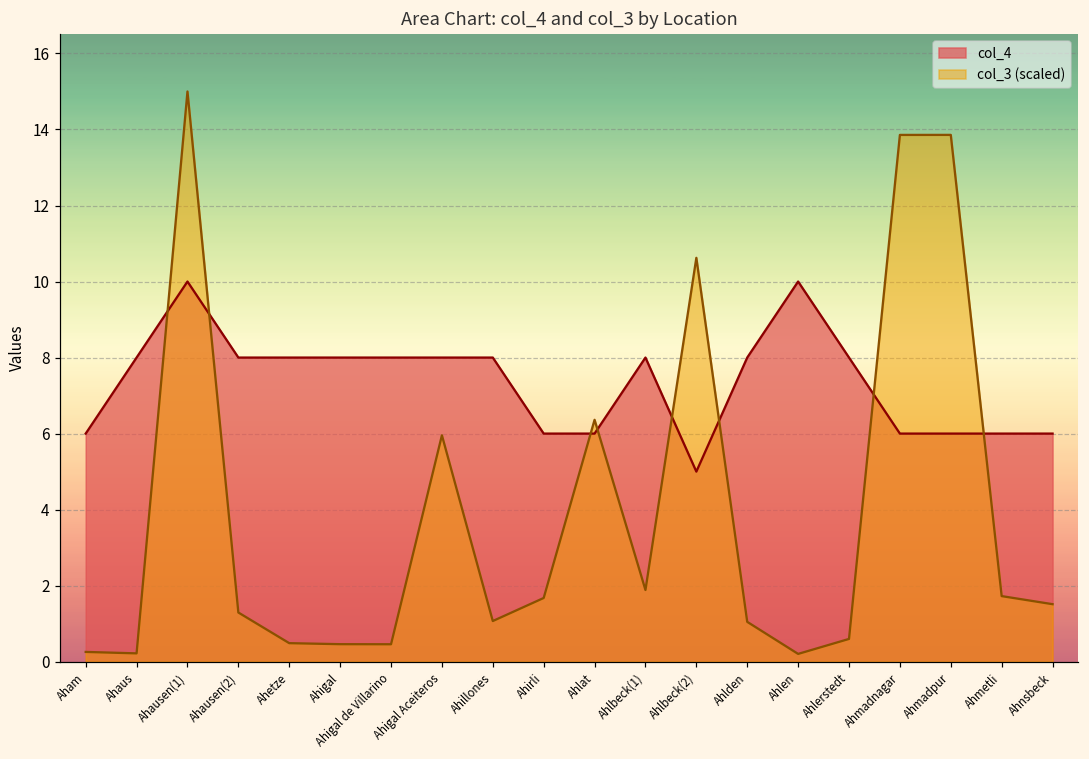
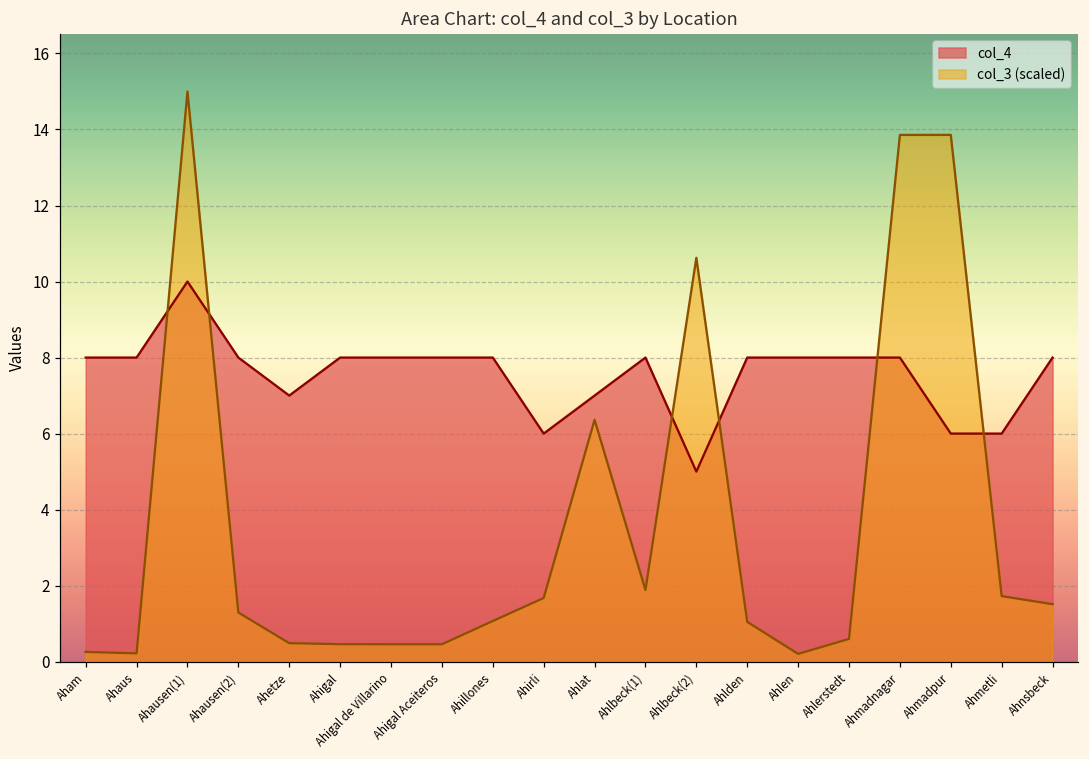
col_4, Aham: 6 -> 8
col_4, Ahetze: 8 -> 7
col_3 (scaled), Ahigal Aceiteros: 6.0 -> 0.5
col_4, Ahlat: 6 -> 7
col_4, Ahlen: 10 -> 8
col_4, Ahmadnagar: 6 -> 8
col_4, Ahnsbeck: 6 -> 8
